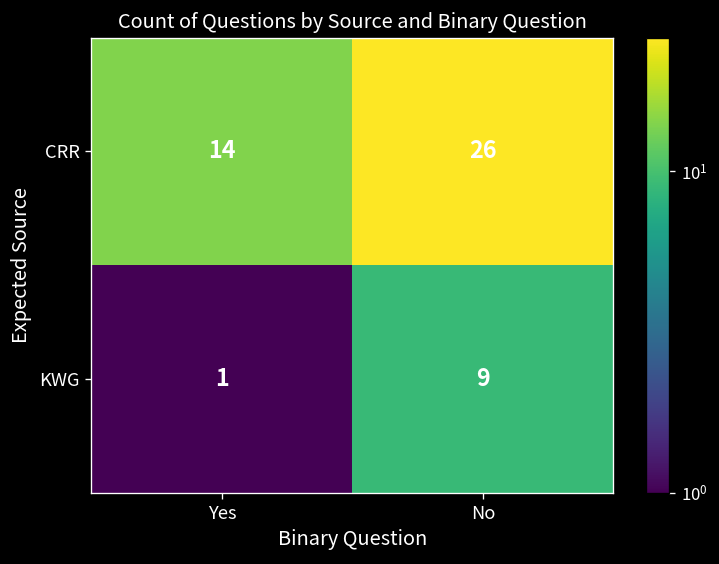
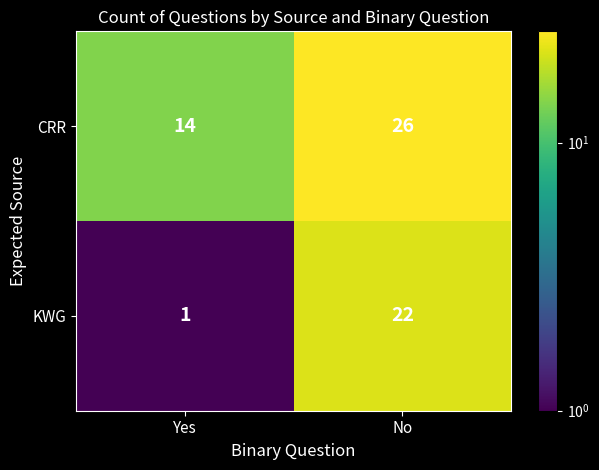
KWG, No: 9 -> 22
